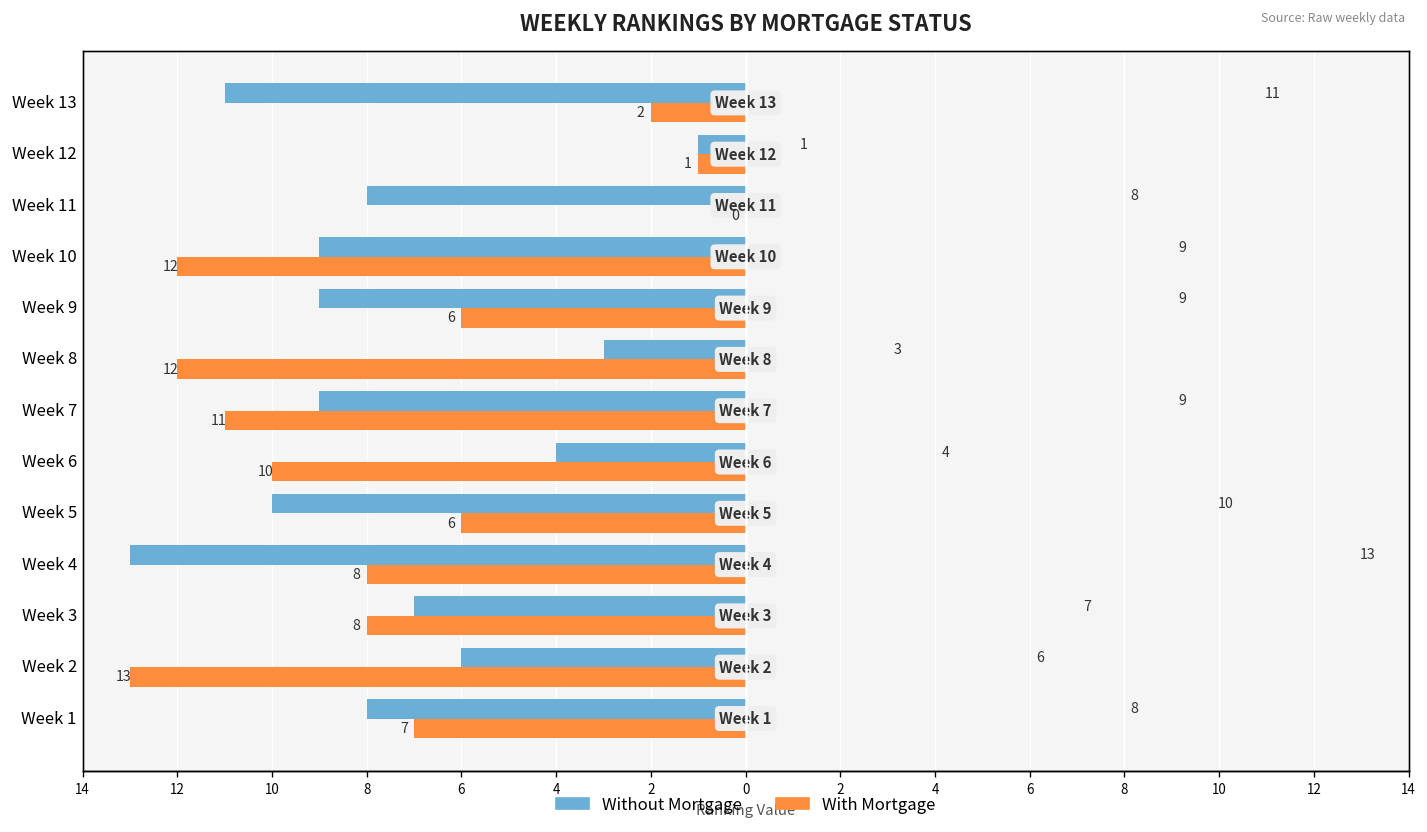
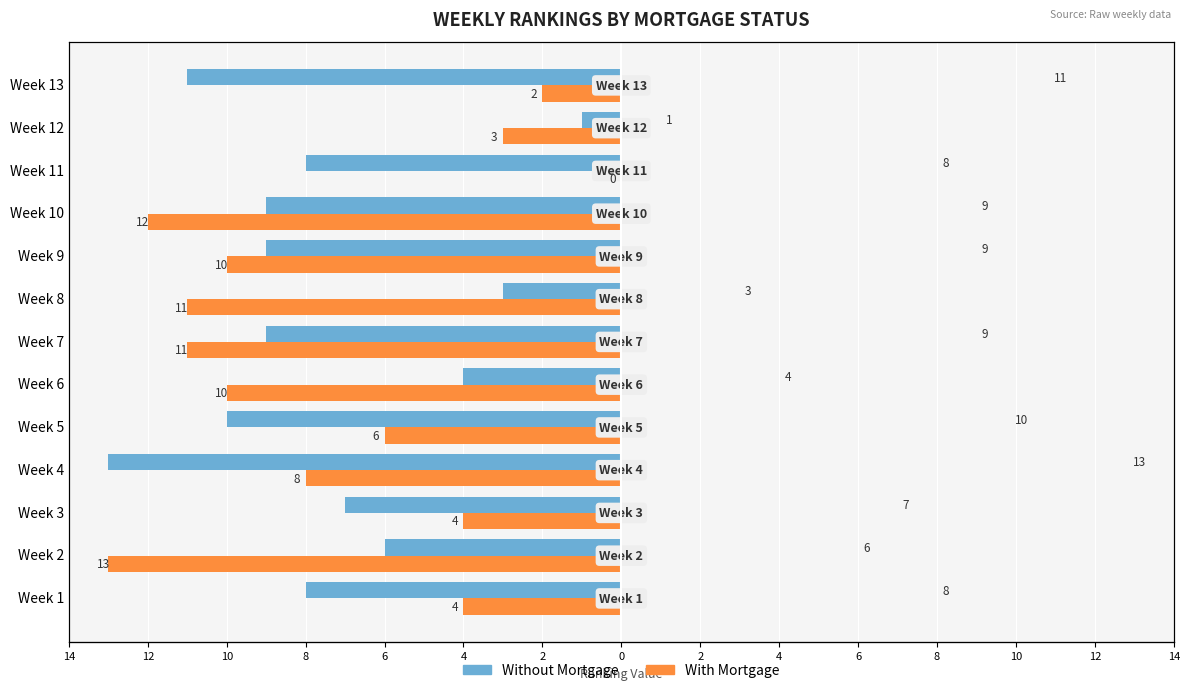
With Mortgage, Week 12: 1 -> 3
With Mortgage, Week 9: 6 -> 10
With Mortgage, Week 8: 12 -> 11
With Mortgage, Week 3: 8 -> 4
With Mortgage, Week 1: 7 -> 4
